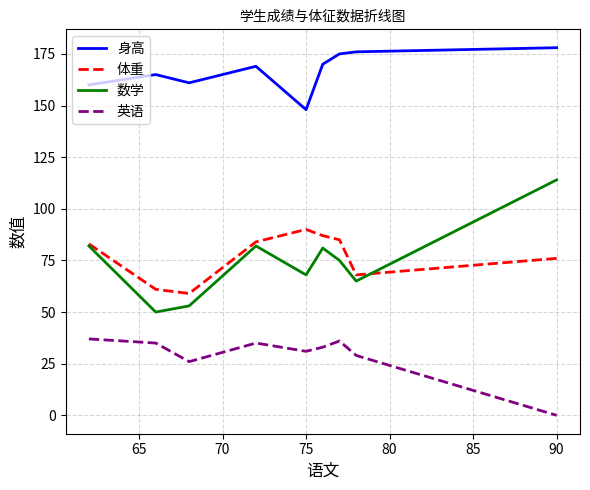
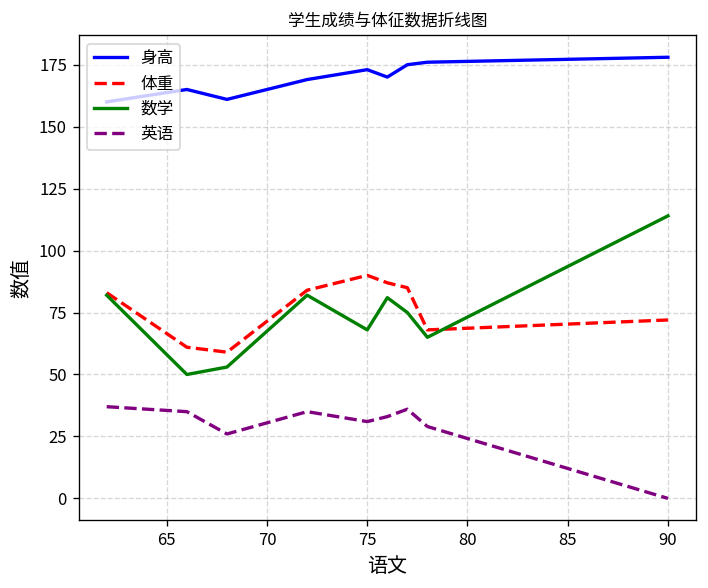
身高, 75: 148 -> 173
体重, 90: 76 -> 72
